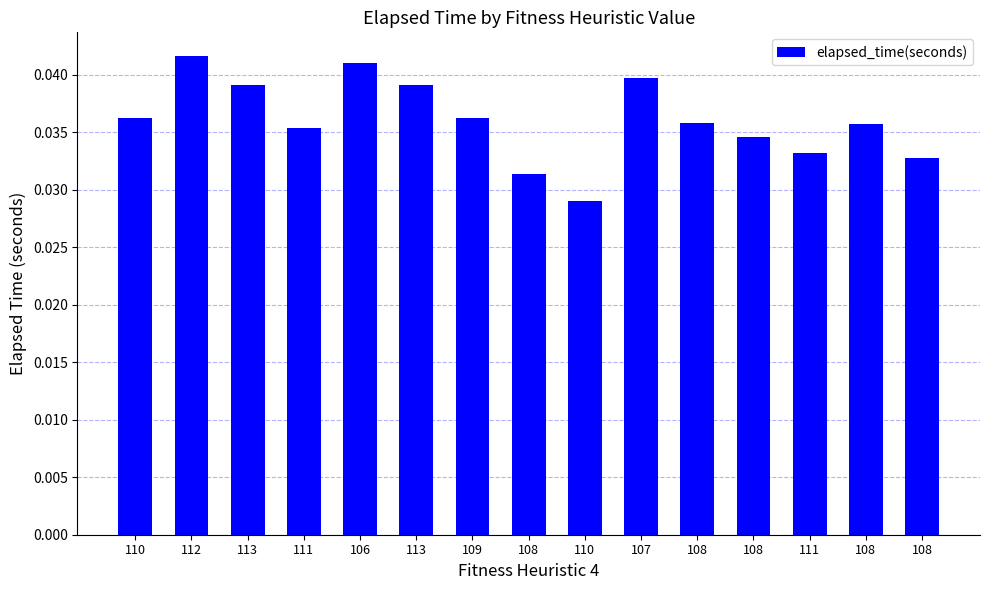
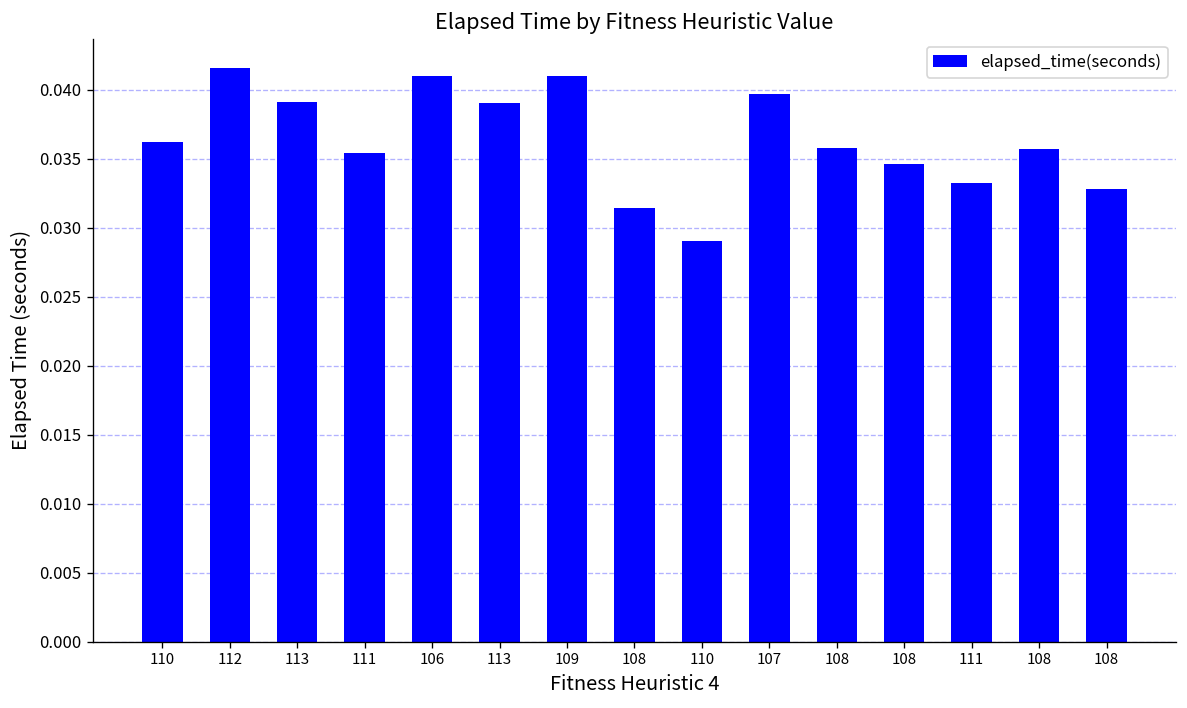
109: 0.0362 -> 0.0410
